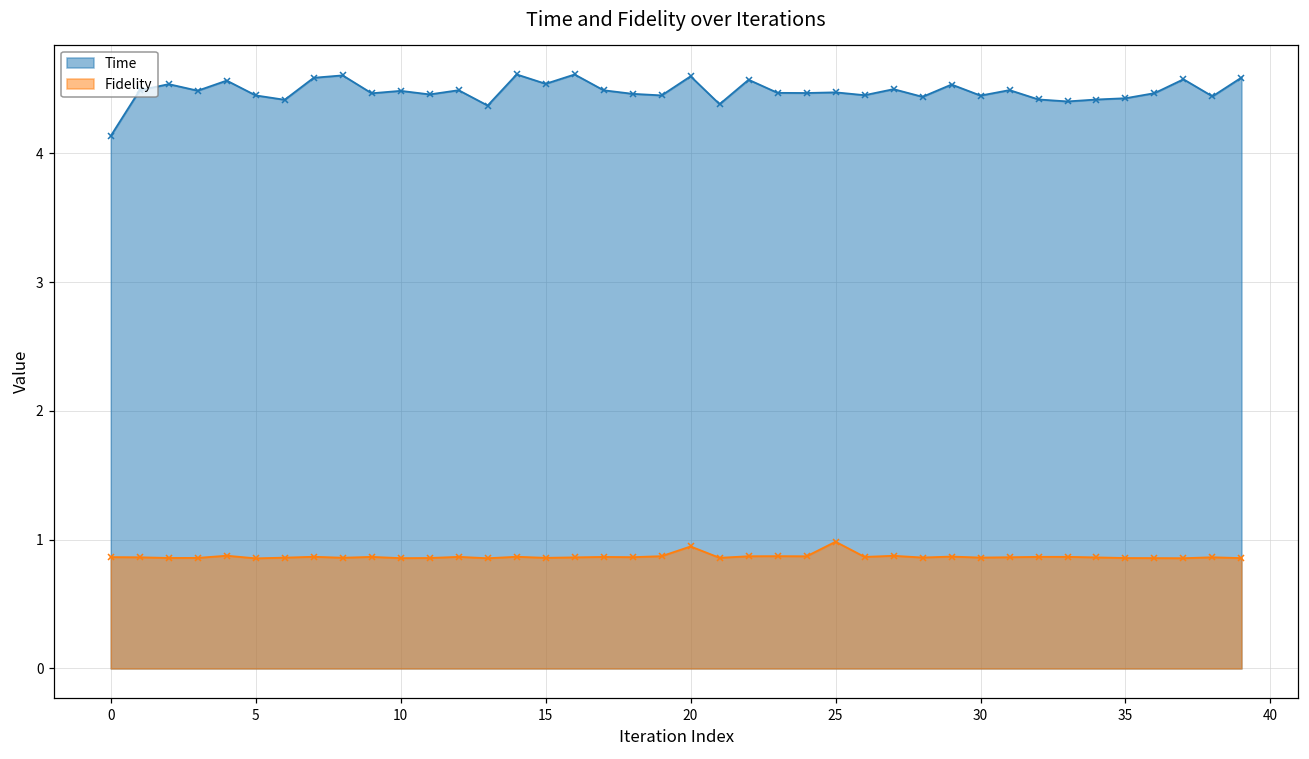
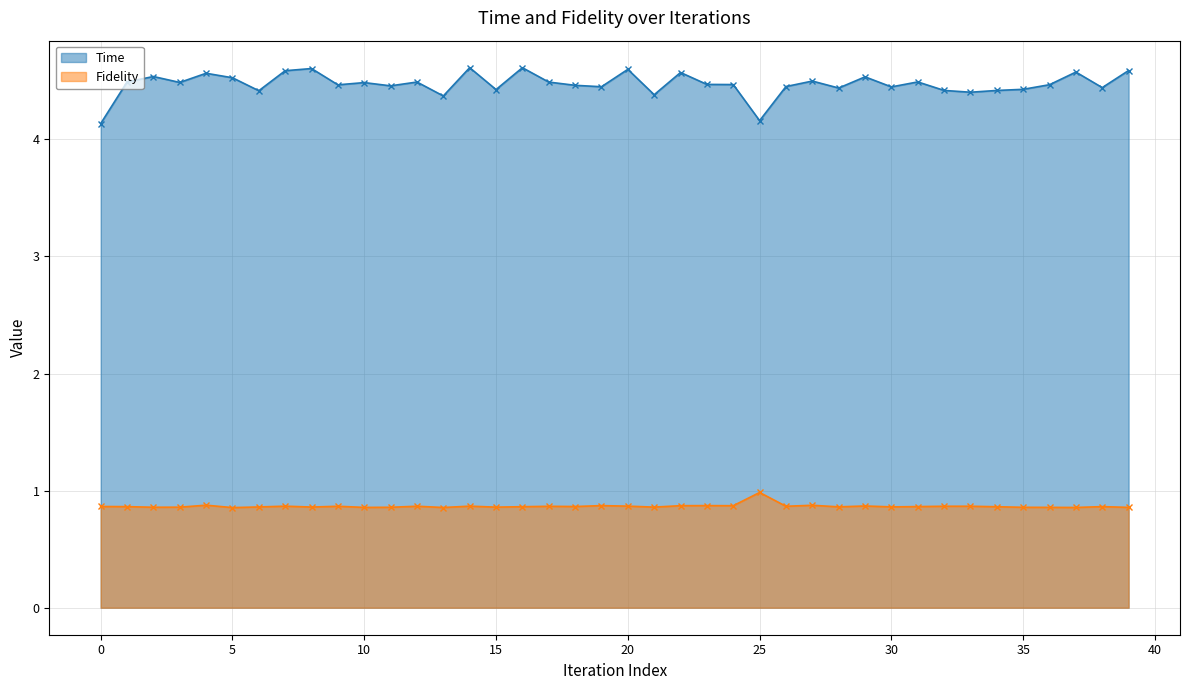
Time, 5: 4.45 -> 4.53
Time, 15: 4.54 -> 4.42
Fidelity, 20: 0.95 -> 0.87
Time, 25: 4.47 -> 4.16
